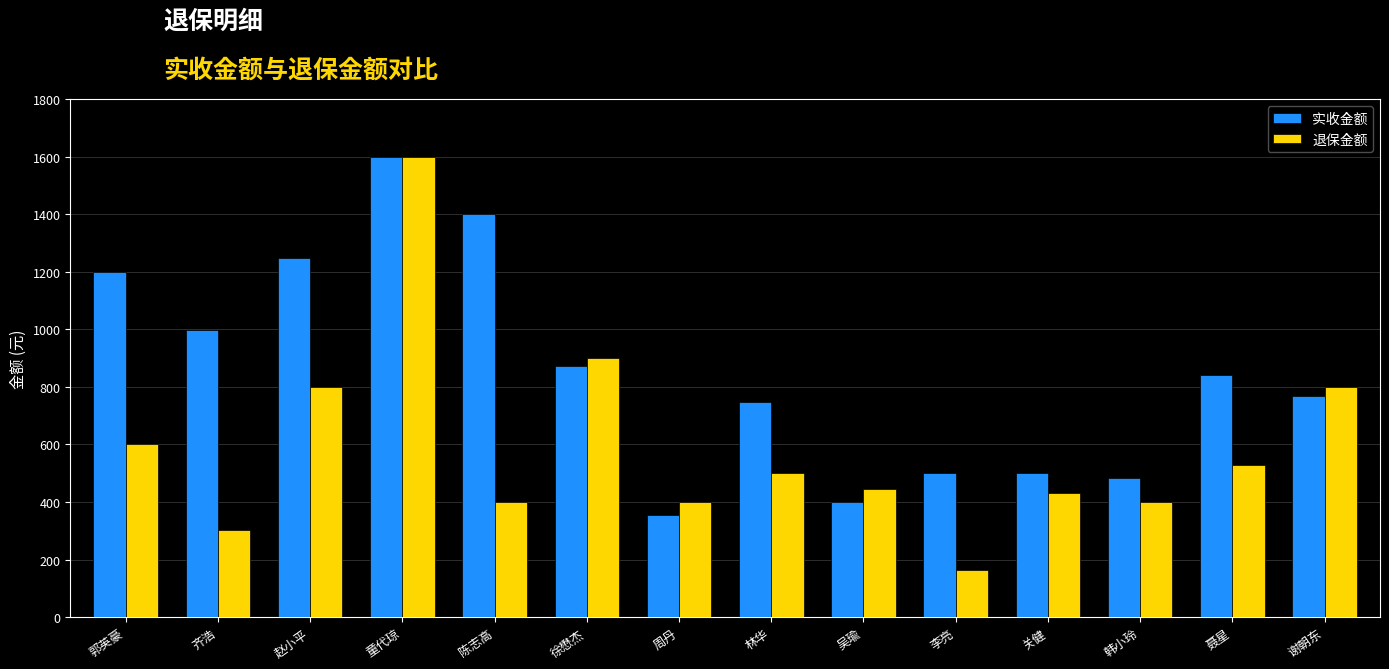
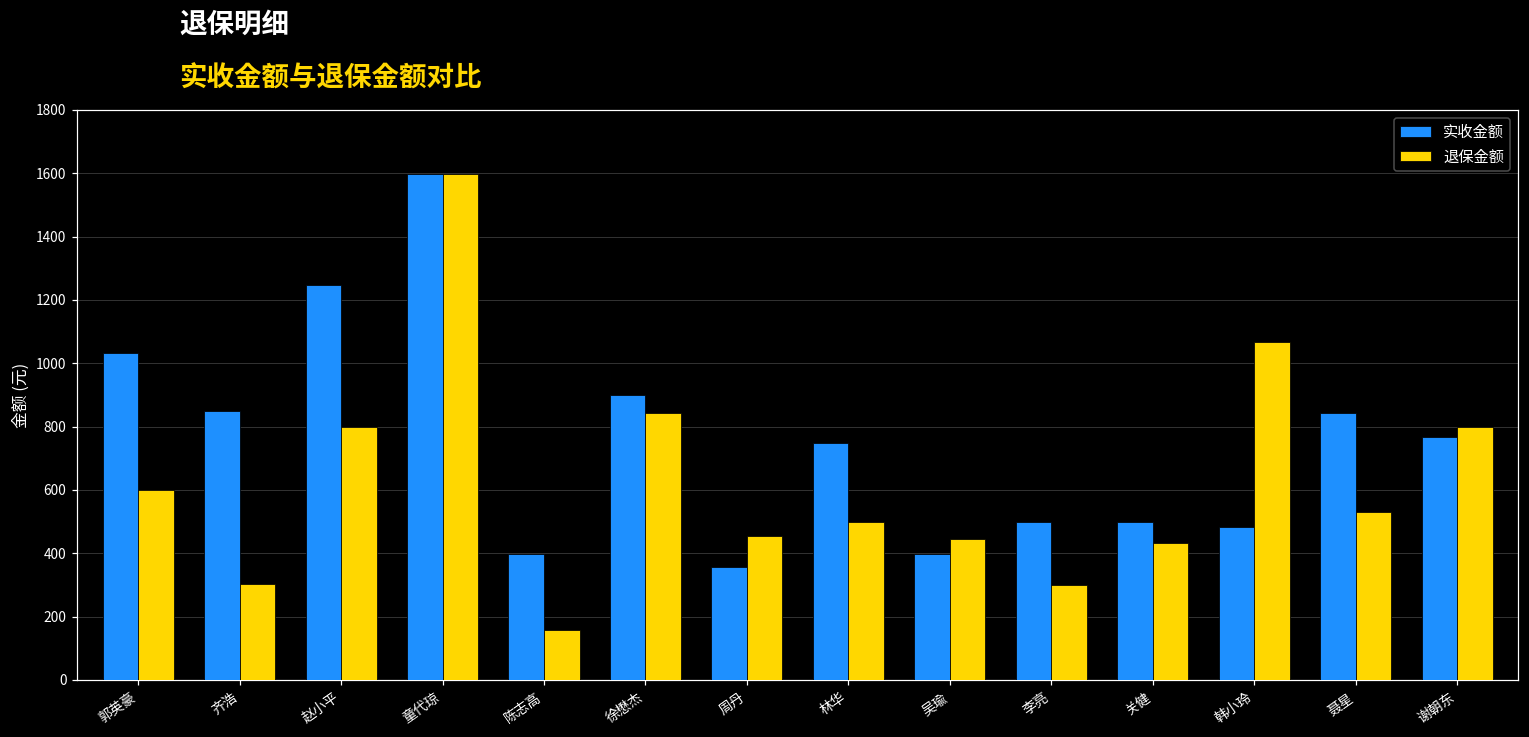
实收金额, 郭英豪: 1200 -> 1030
实收金额, 齐浩: 1000 -> 850
实收金额, 陈志高: 1400 -> 400
退保金额, 陈志高: 400 -> 160
实收金额, 徐懋杰: 870 -> 900
退保金额, 徐懋杰: 900 -> 840
退保金额, 周丹: 400 -> 450
退保金额, 李亮: 160 -> 300
退保金额, 韩小玲: 400 -> 1070
